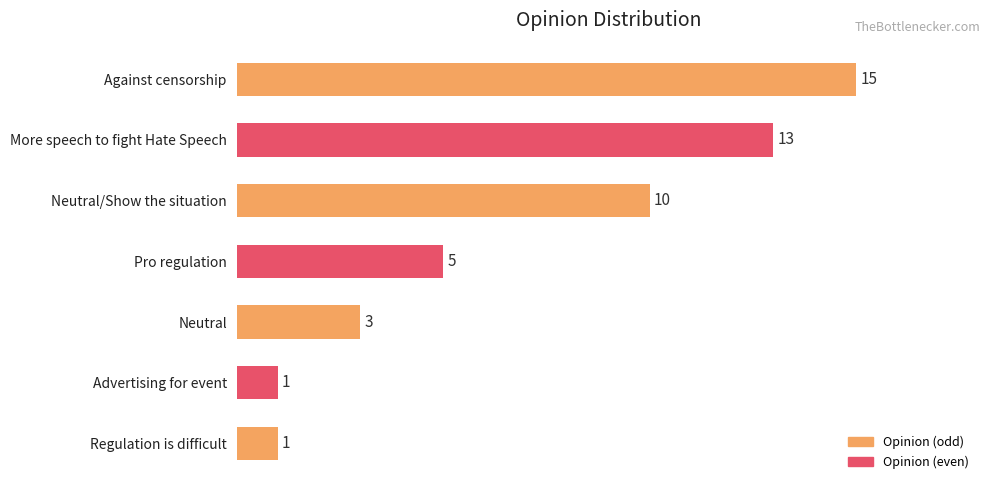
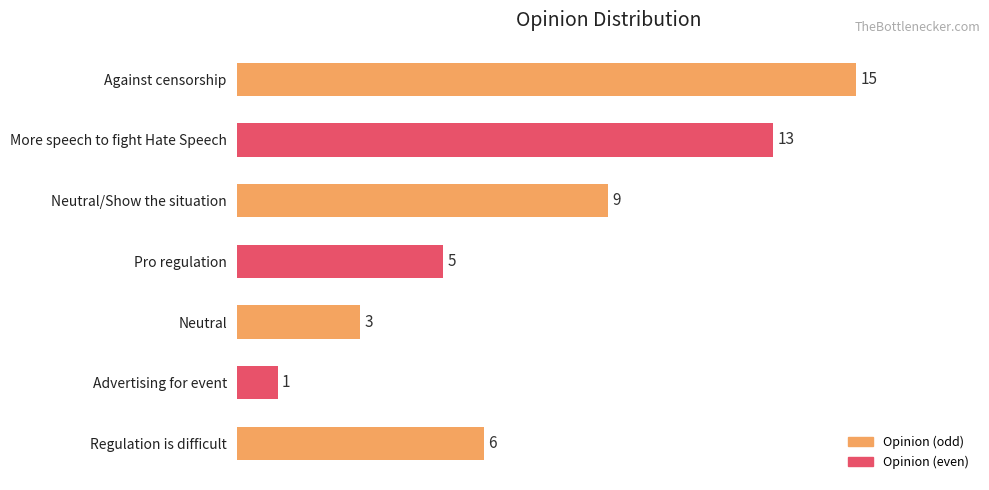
Neutral/Show the situation: 10 -> 9
Regulation is difficult: 1 -> 6
